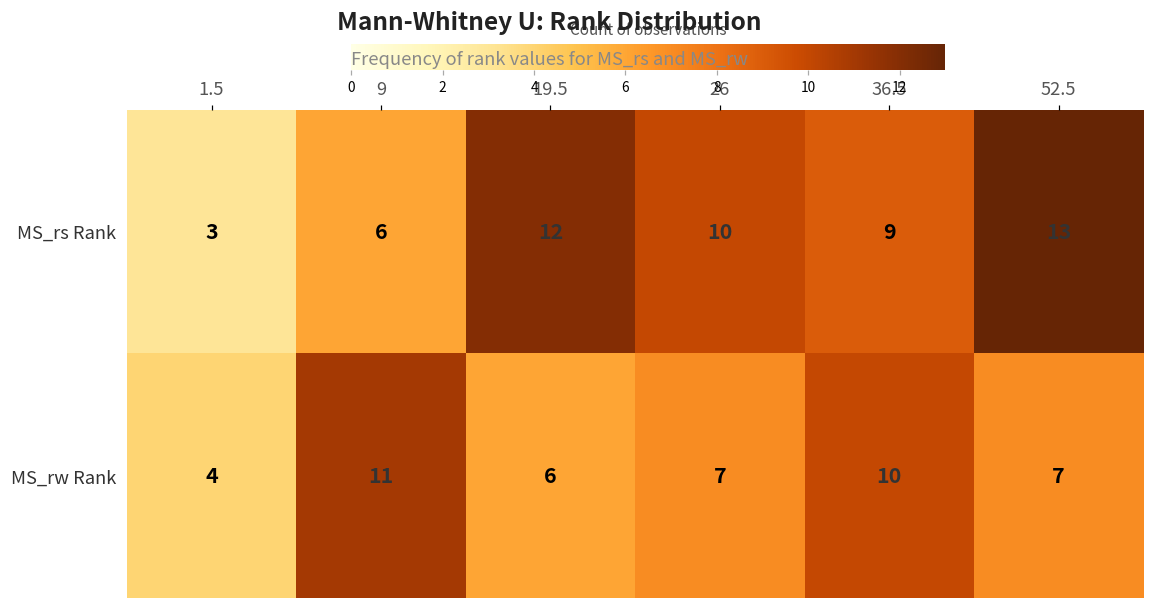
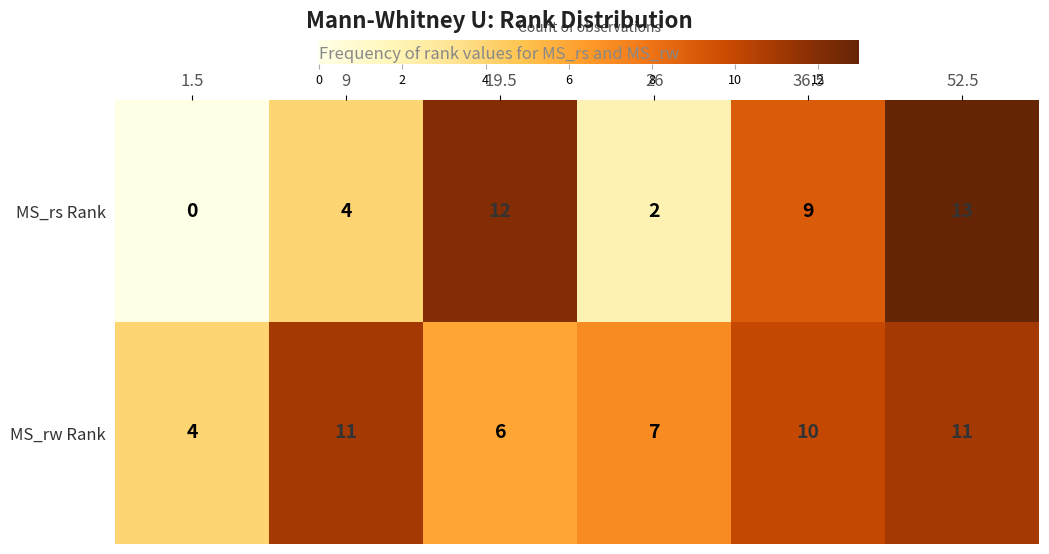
MS_rs Rank, 1.5: 3 -> 0
MS_rs Rank, 9: 6 -> 4
MS_rs Rank, 26: 10 -> 2
MS_rw Rank, 52.5: 7 -> 11
